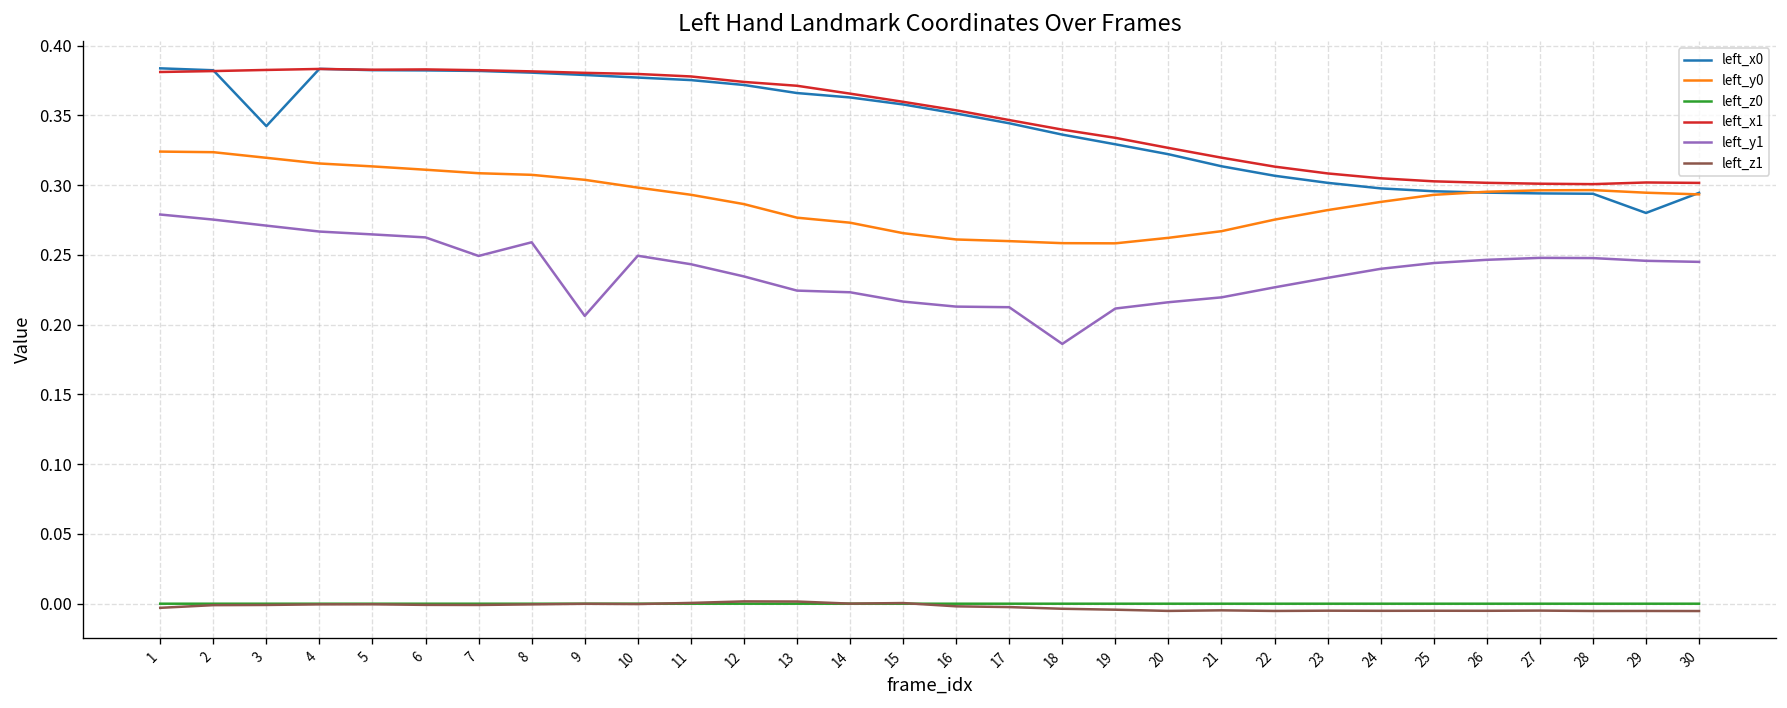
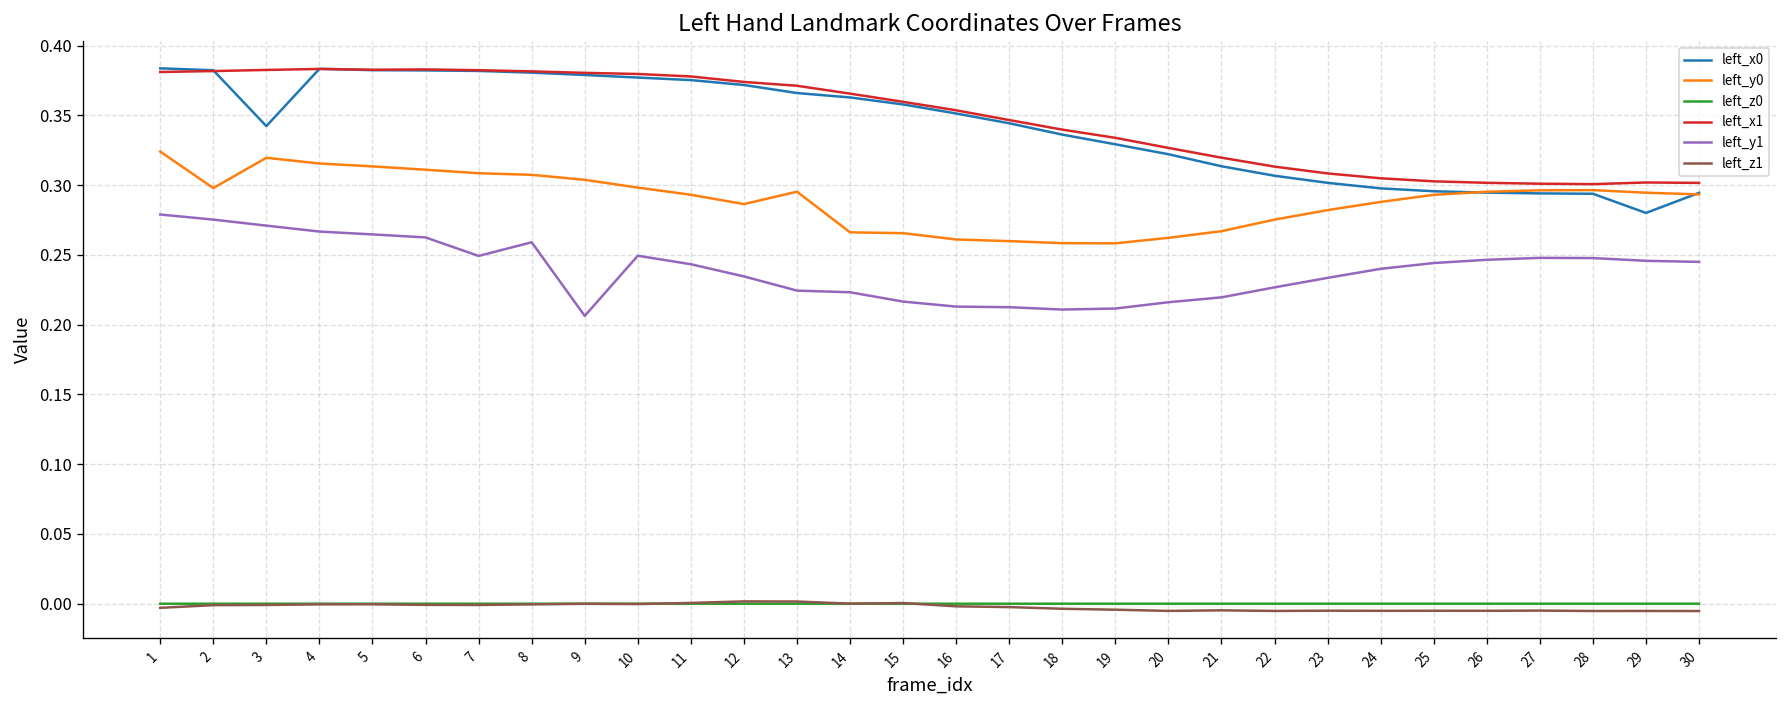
left_y0, 2: 0.324 -> 0.298
left_y0, 13: 0.277 -> 0.295
left_y0, 14: 0.273 -> 0.266
left_y1, 18: 0.186 -> 0.211
